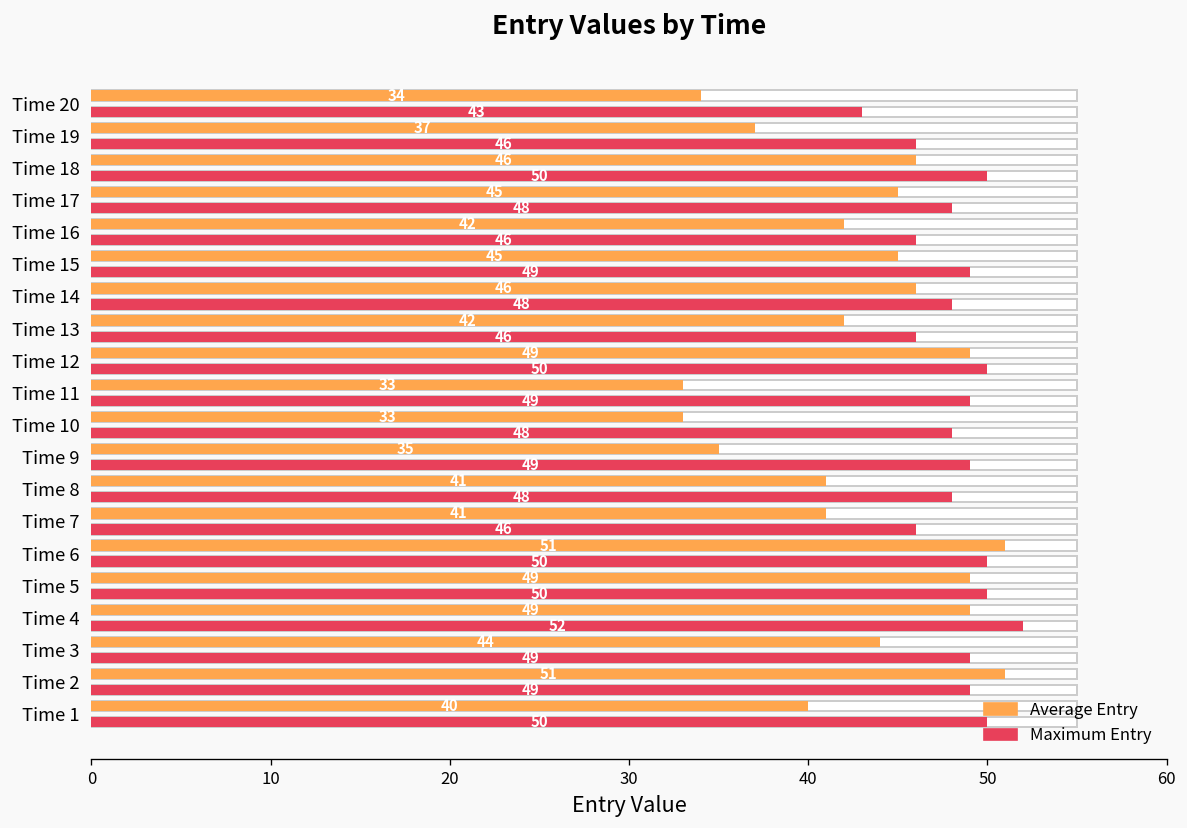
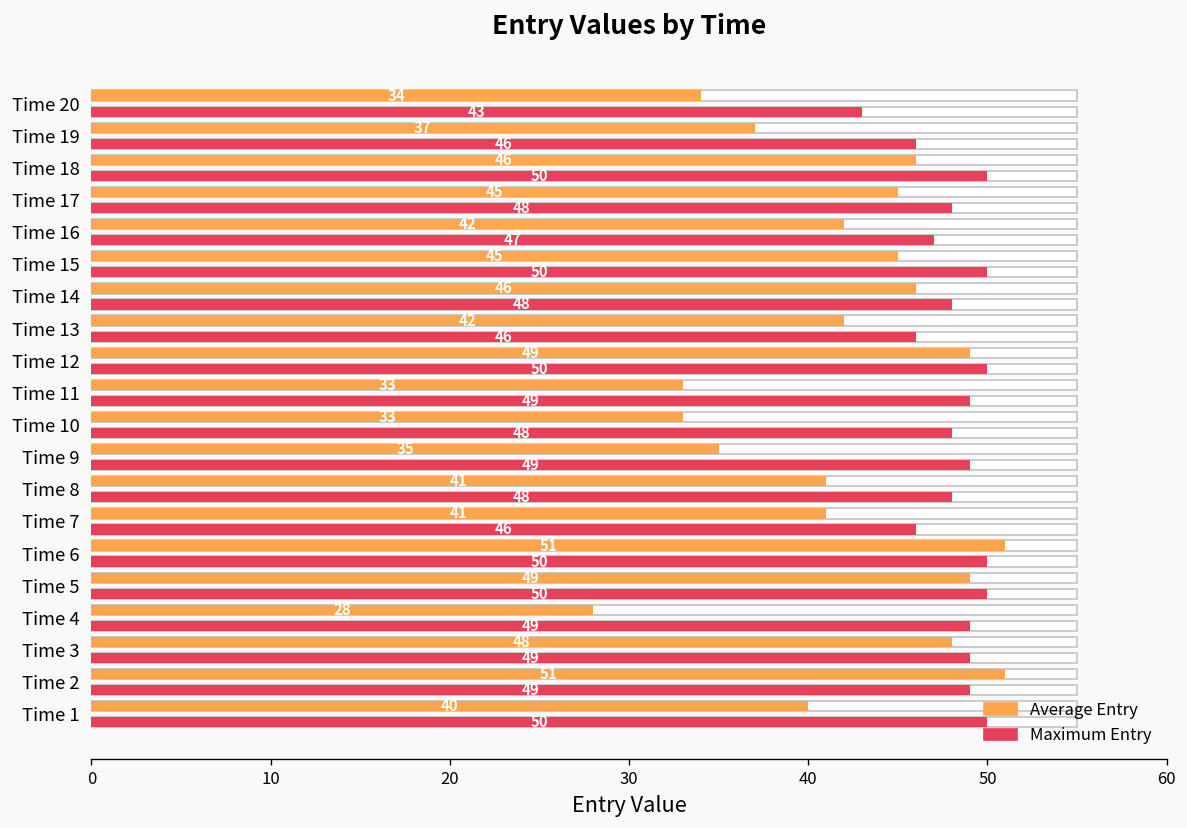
Maximum Entry, Time 16: 46 -> 47
Maximum Entry, Time 15: 49 -> 50
Average Entry, Time 4: 49 -> 28
Maximum Entry, Time 4: 52 -> 49
Average Entry, Time 3: 44 -> 48
